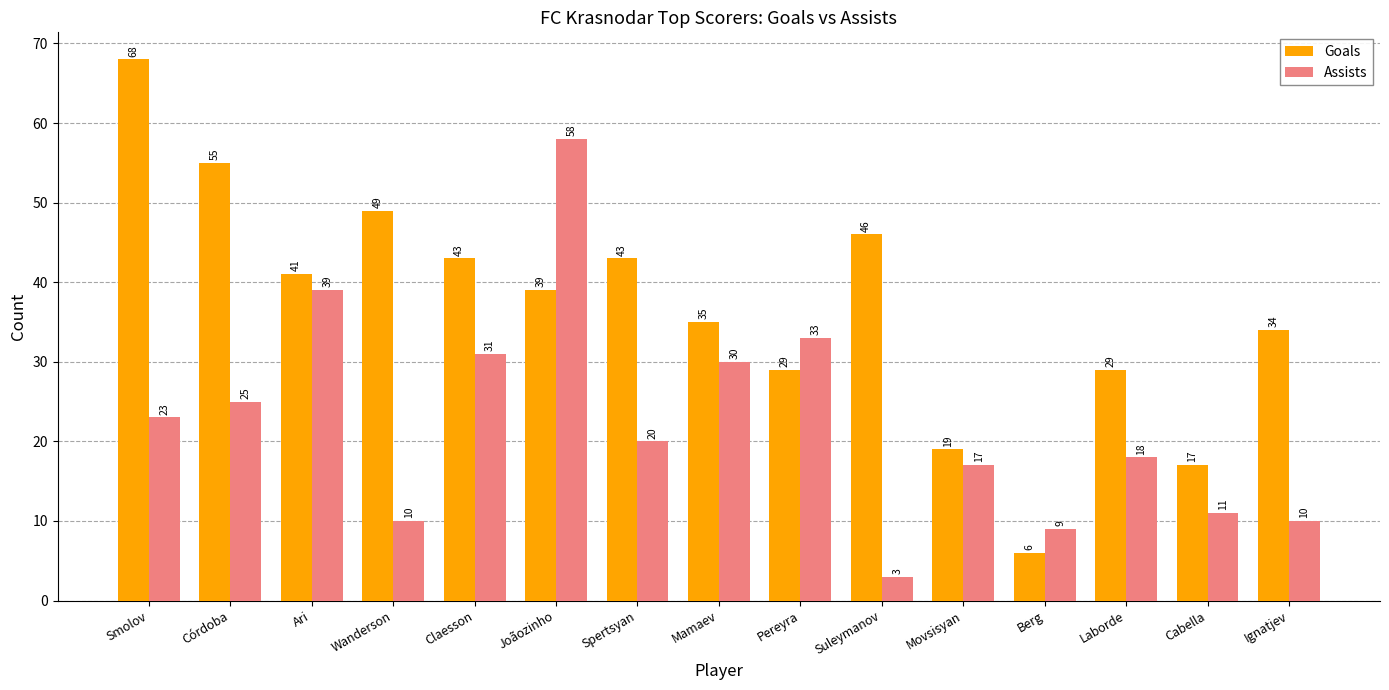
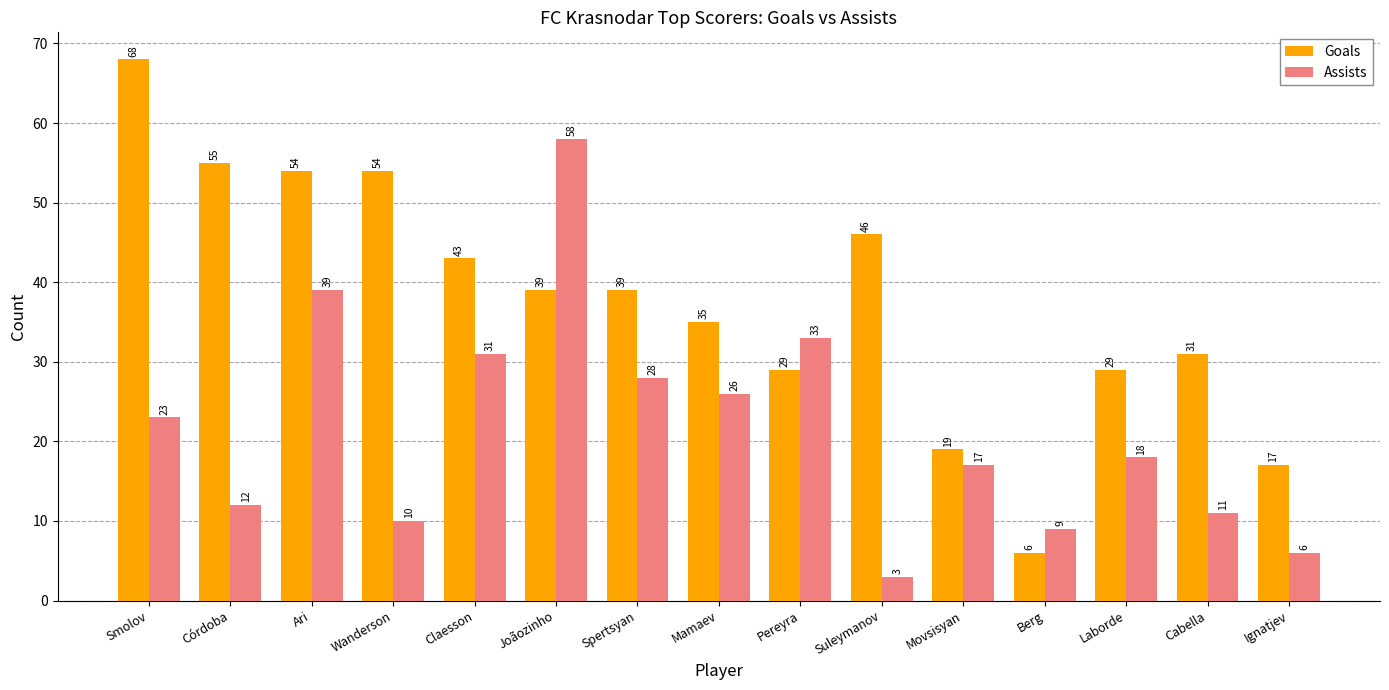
Assists, Córdoba: 25 -> 12
Goals, Ari: 41 -> 54
Goals, Wanderson: 49 -> 54
Goals, Spertsyan: 43 -> 39
Assists, Spertsyan: 20 -> 28
Assists, Mamaev: 30 -> 26
Goals, Cabella: 17 -> 31
Goals, Ignatjev: 34 -> 17
Assists, Ignatjev: 10 -> 6
